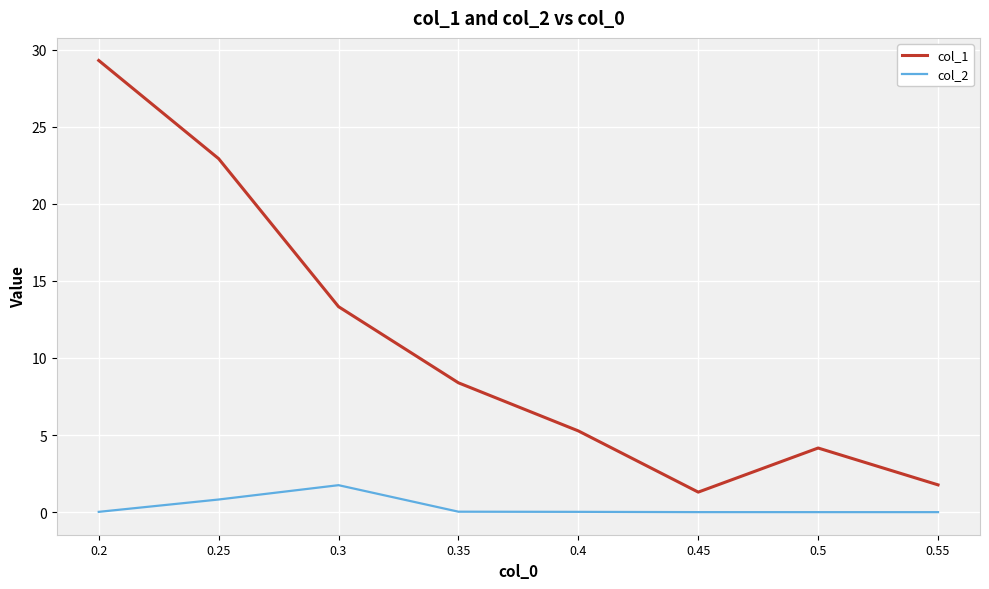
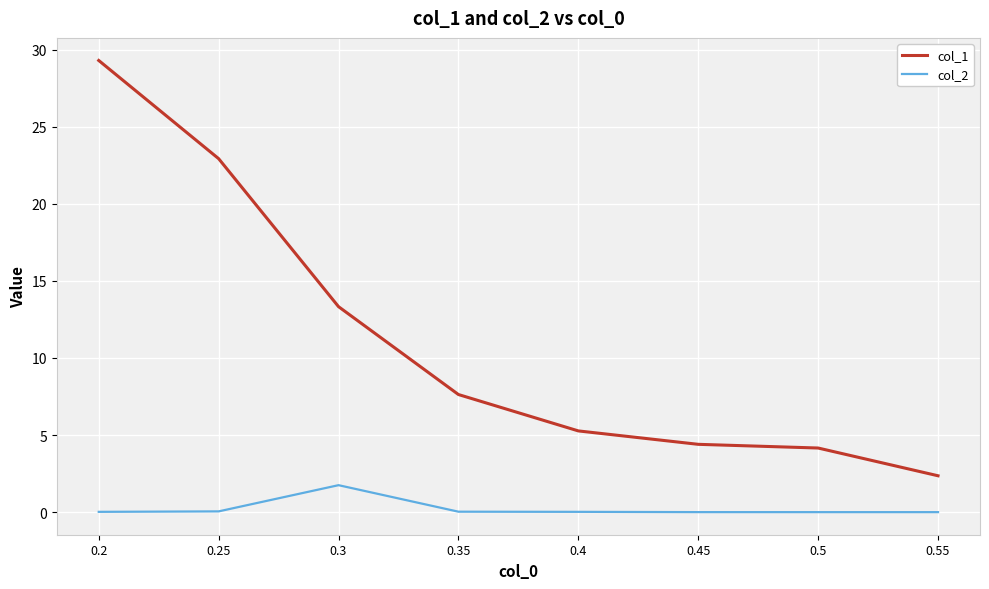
col_2, 0.25: 0.8 -> 0.1
col_1, 0.35: 8.4 -> 7.6
col_1, 0.45: 1.3 -> 4.4
col_1, 0.55: 1.8 -> 2.4
